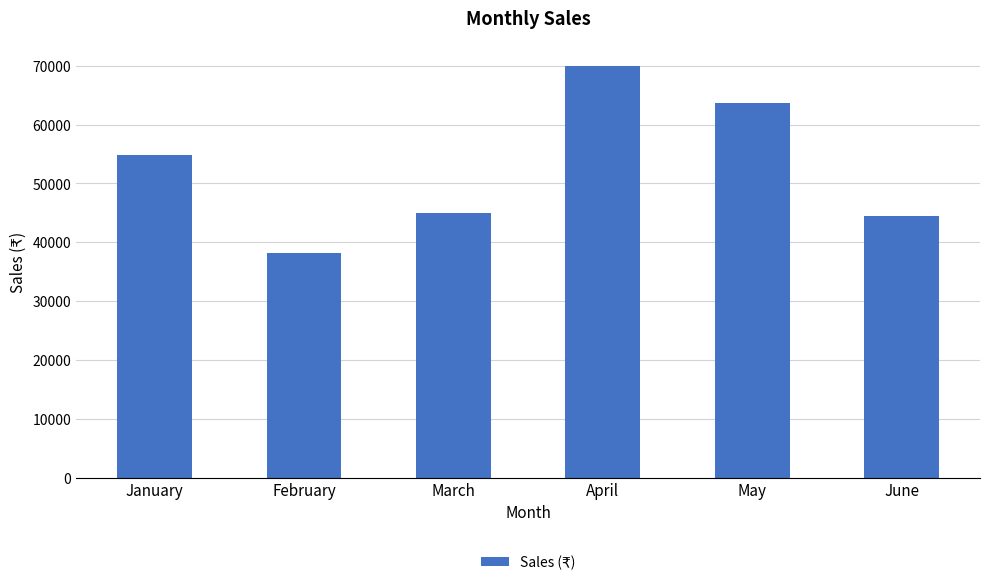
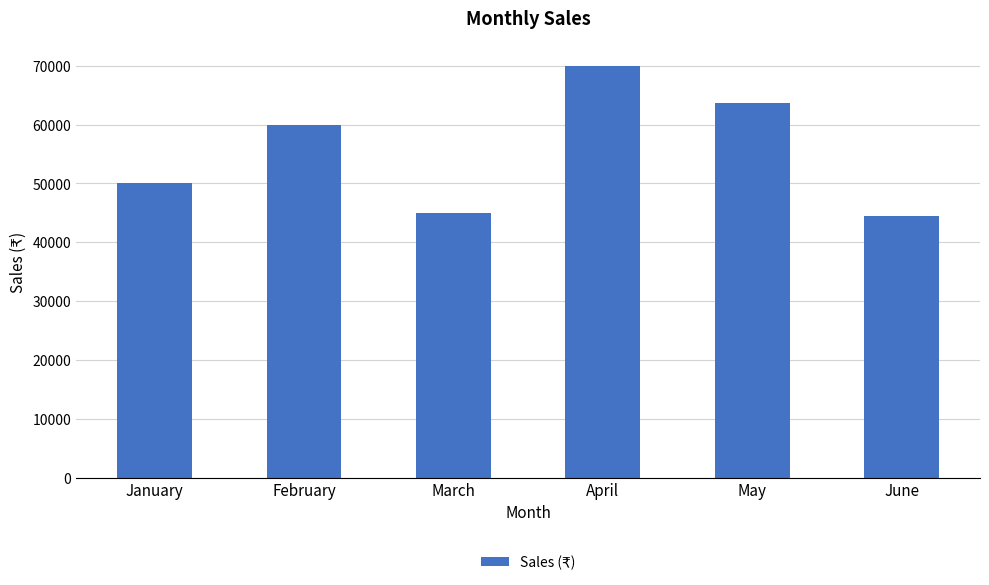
January: 55000 -> 50000
February: 38000 -> 60000
